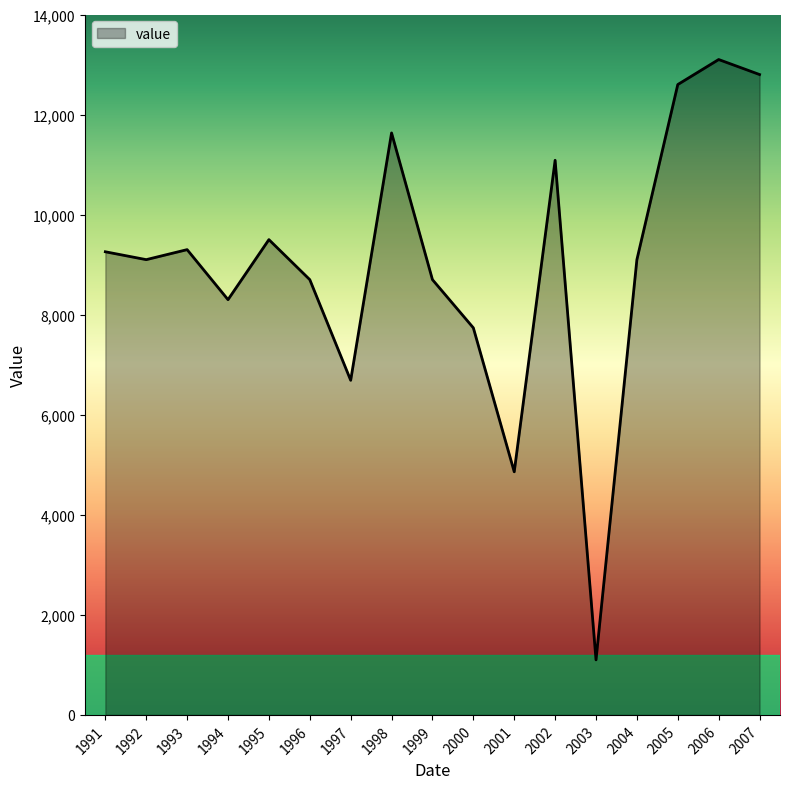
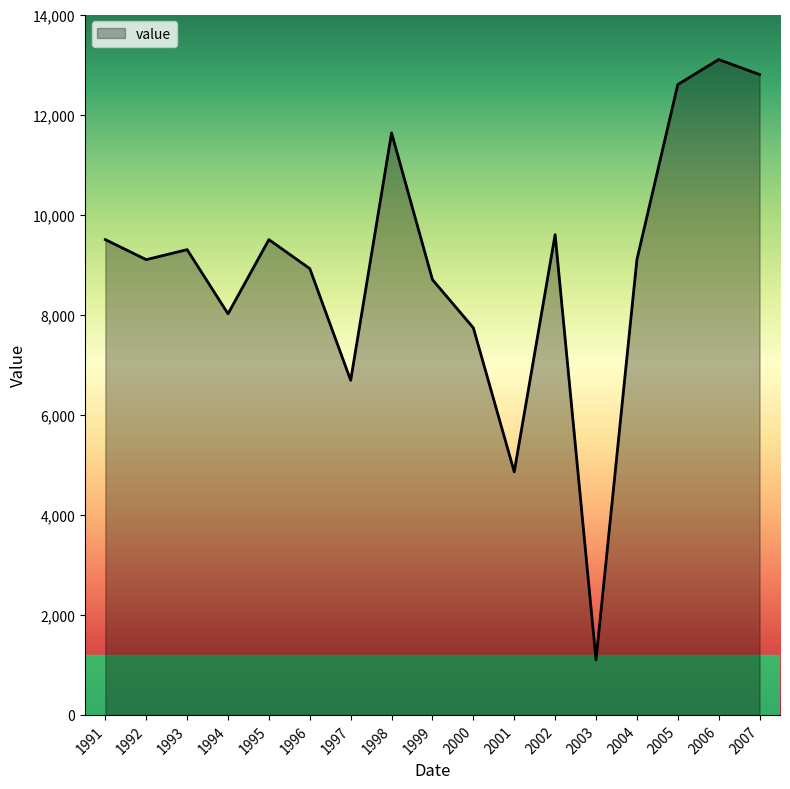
1991: 9,300 -> 9,500
1994: 8,300 -> 8,000
1996: 8,700 -> 8,900
2002: 11,100 -> 9,600
